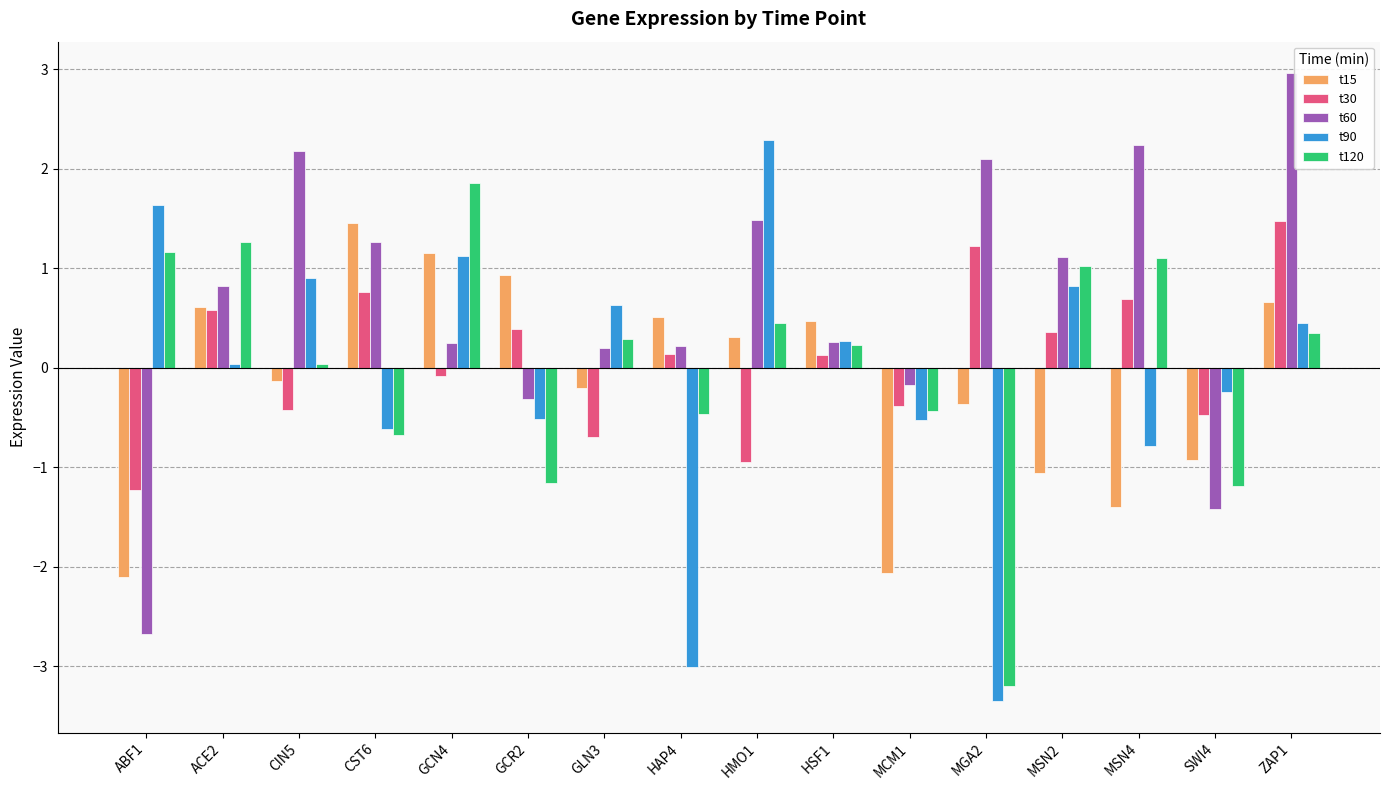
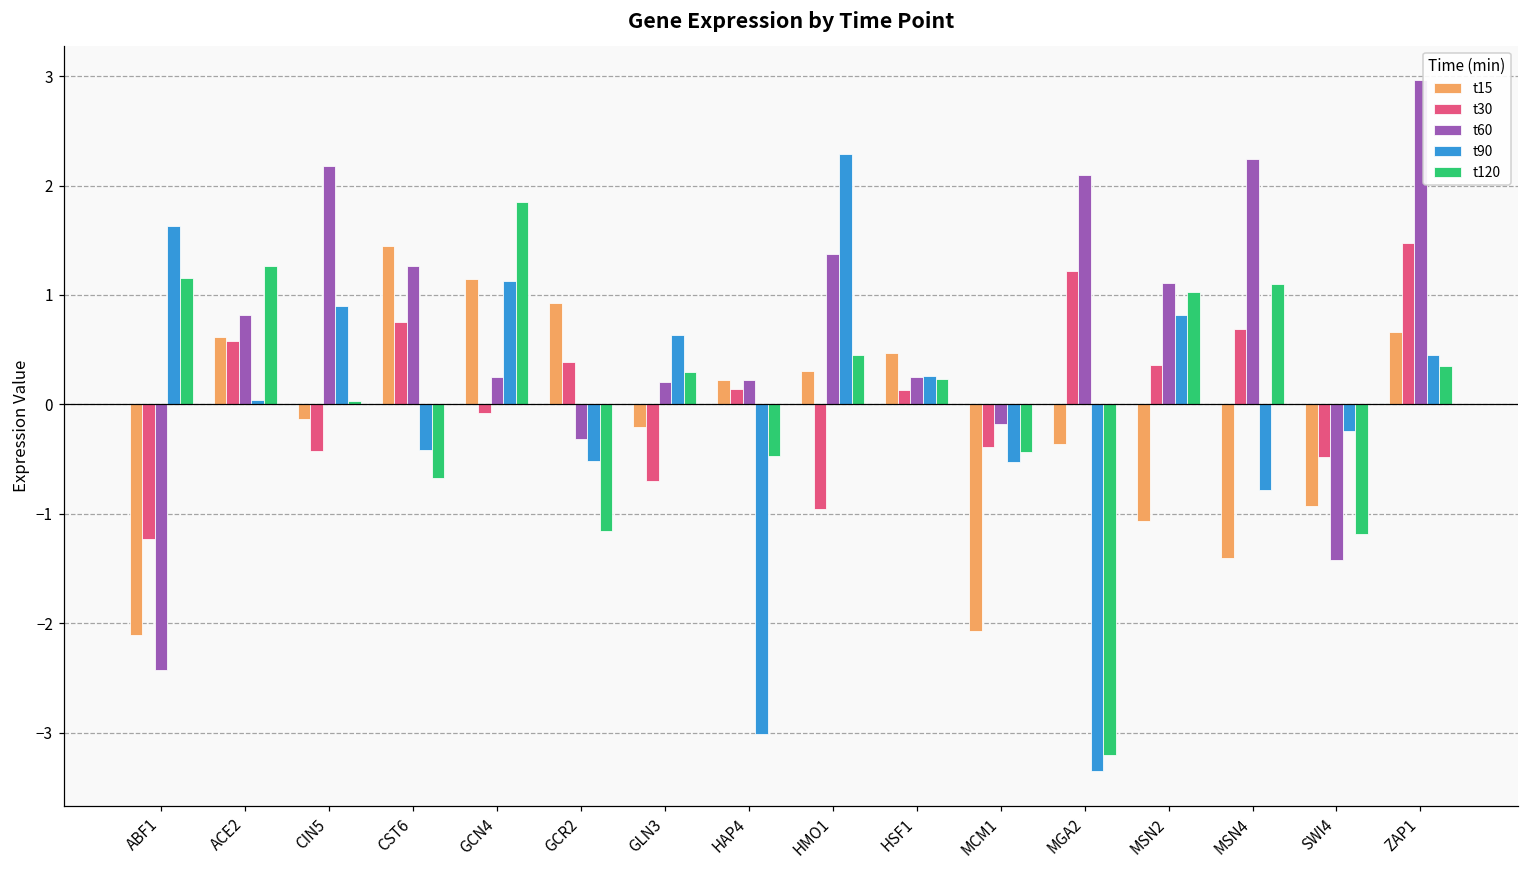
t60, ABF1: -2.7 -> -2.4
t90, CST6: -0.6 -> -0.4
t15, HAP4: 0.5 -> 0.2
t60, HMO1: 1.5 -> 1.4
